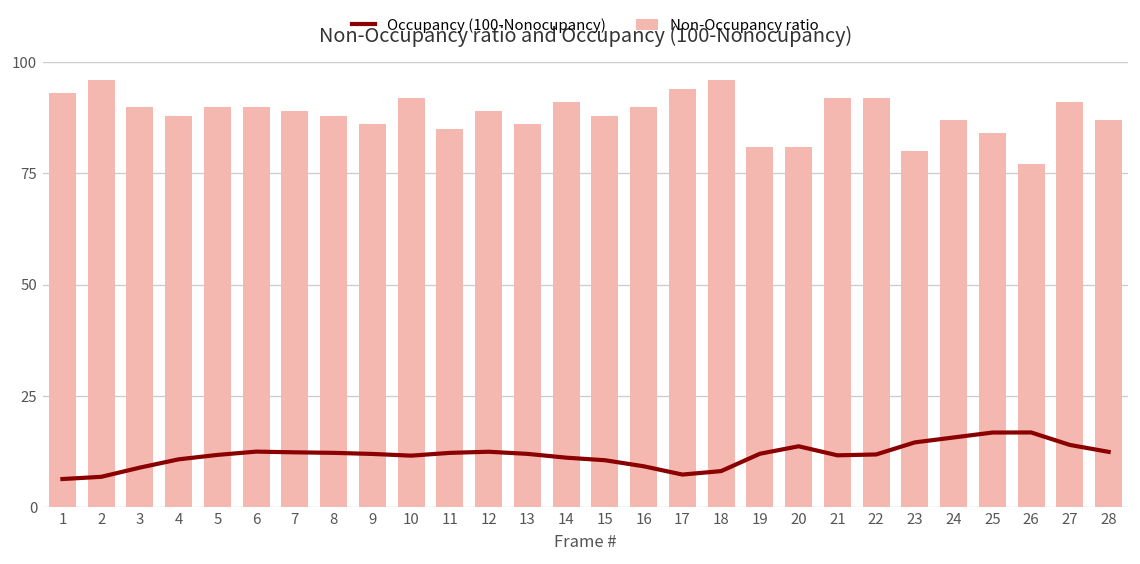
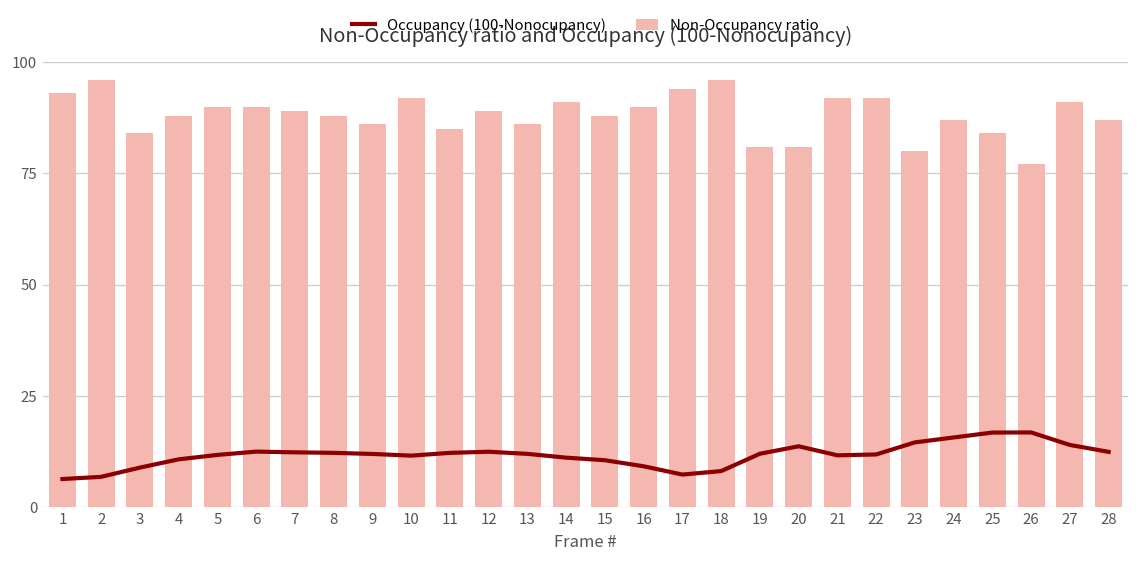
Non-Occupancy ratio, 3: 90 -> 84
